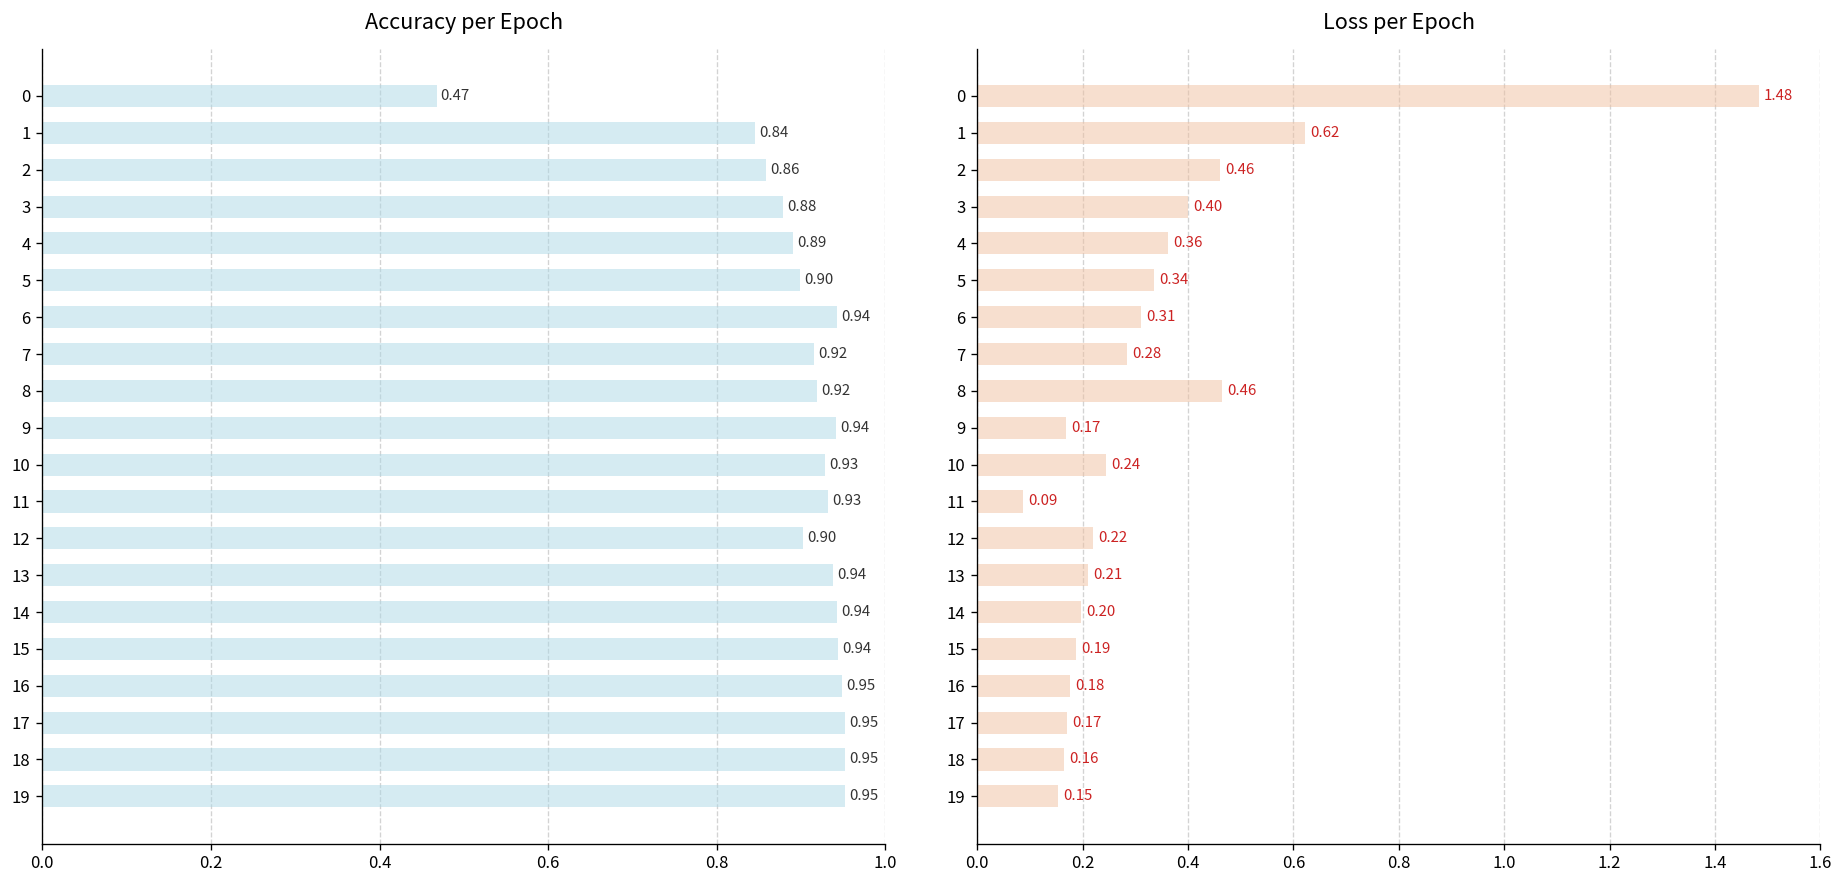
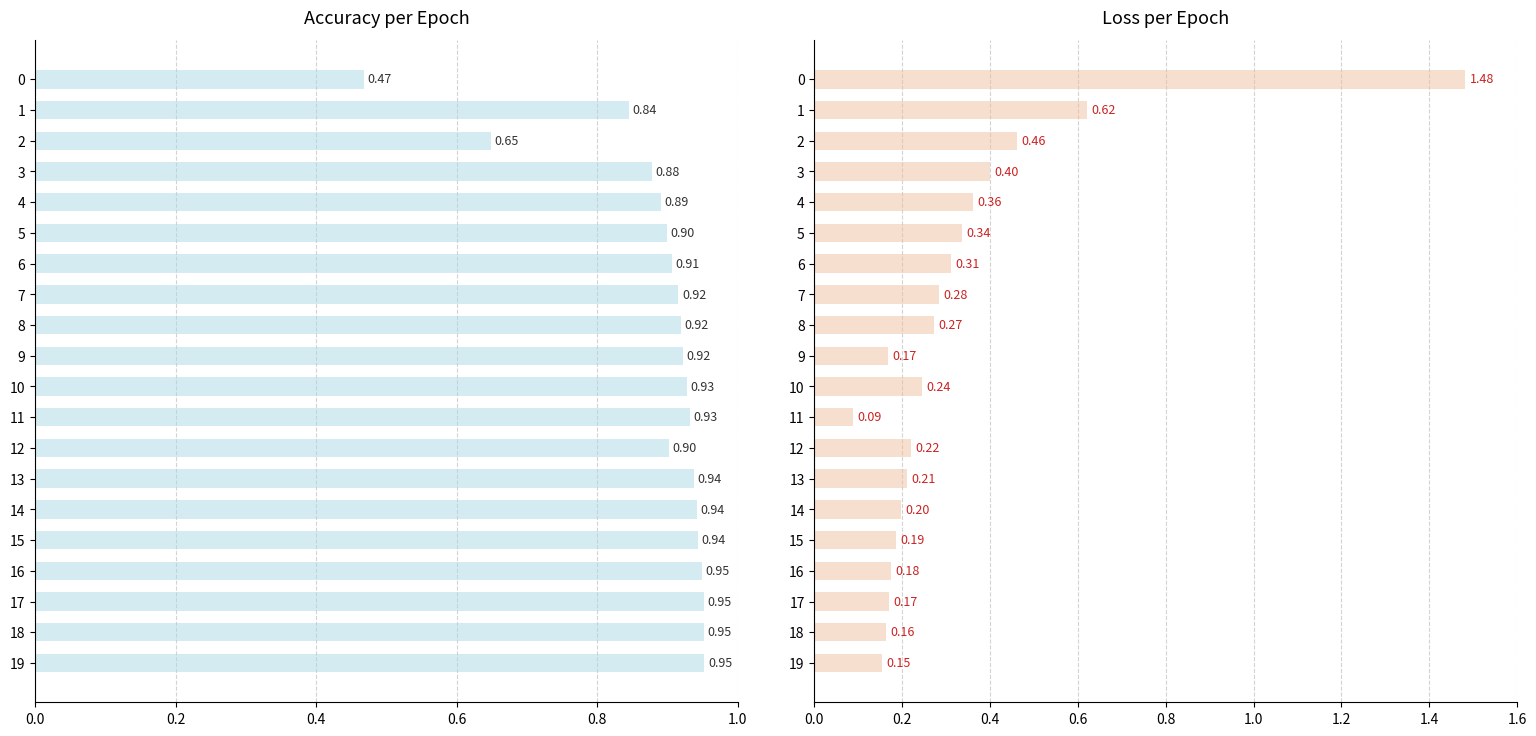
Accuracy per Epoch, 2: 0.86 -> 0.65
Accuracy per Epoch, 6: 0.94 -> 0.91
Accuracy per Epoch, 9: 0.94 -> 0.92
Loss per Epoch, 8: 0.46 -> 0.27
